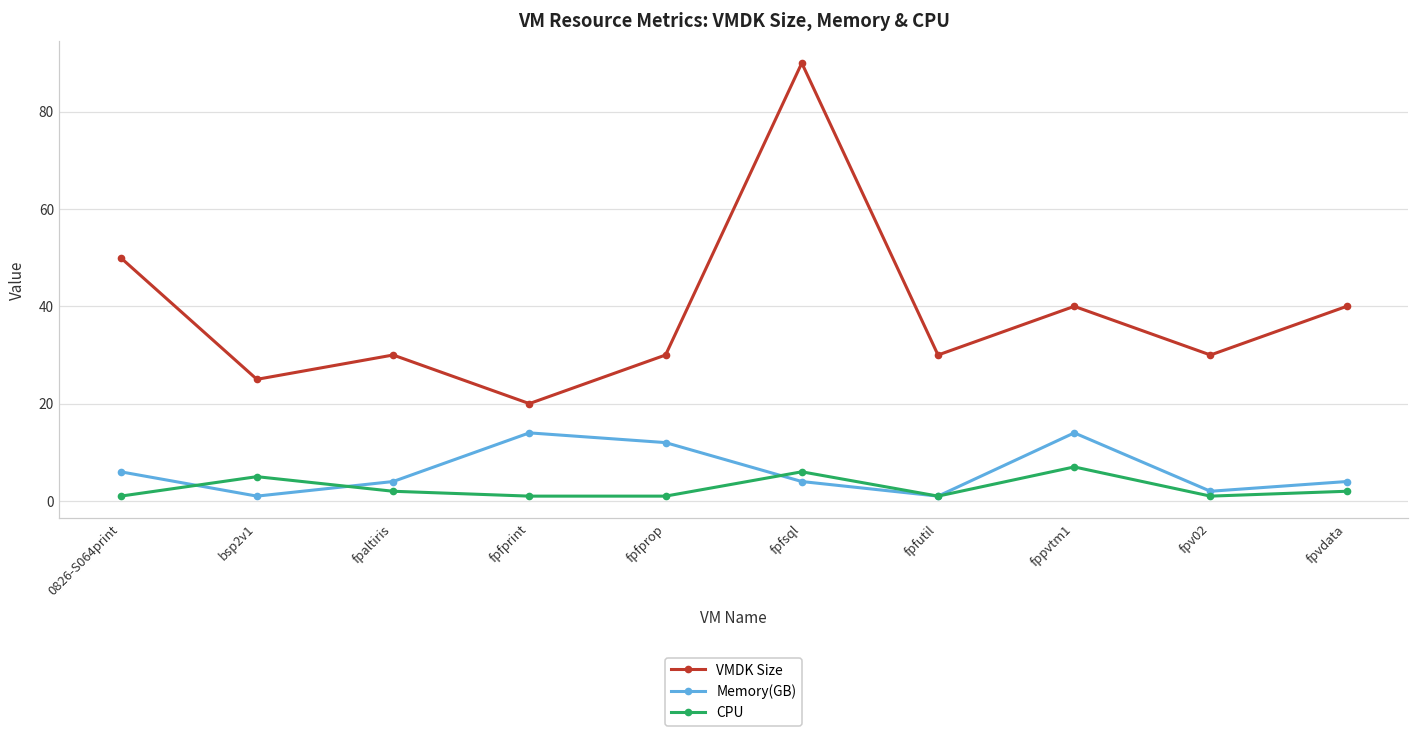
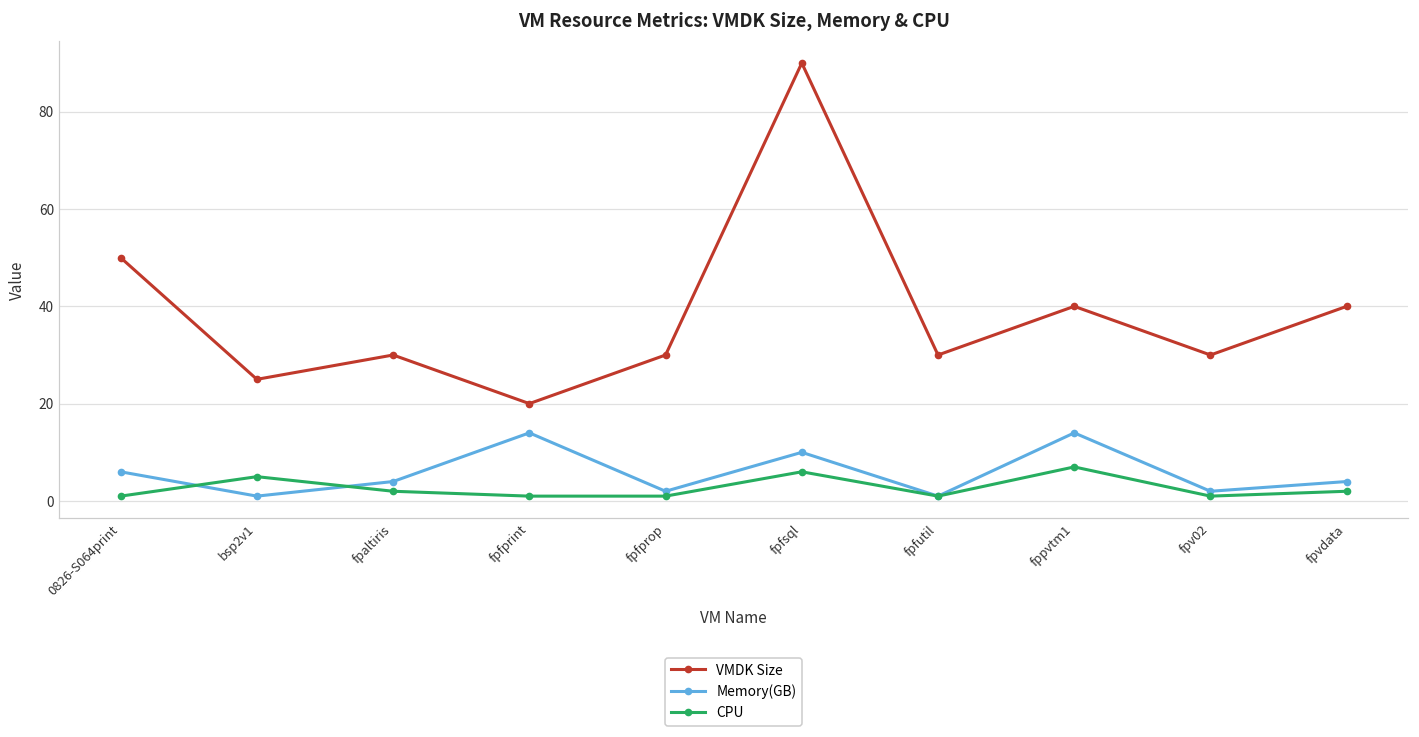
Memory(GB), fpfprop: 12 -> 2
Memory(GB), fpfsql: 4 -> 10
